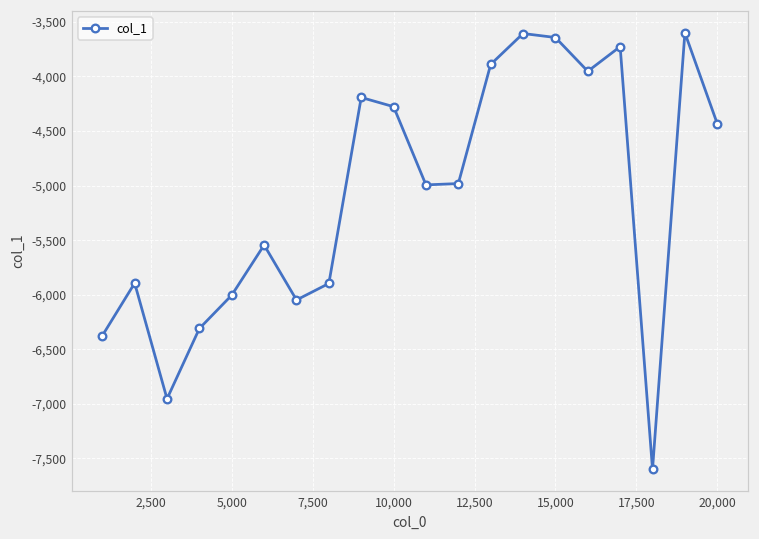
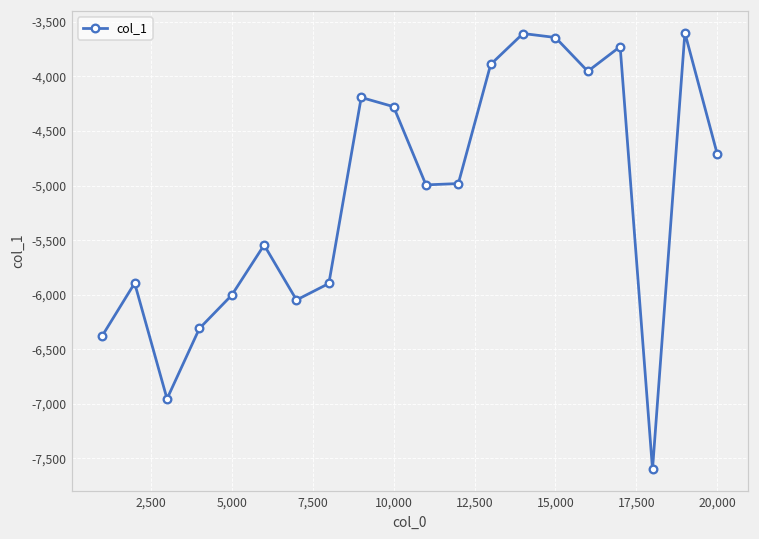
20,000: -4,400 -> -4,700
